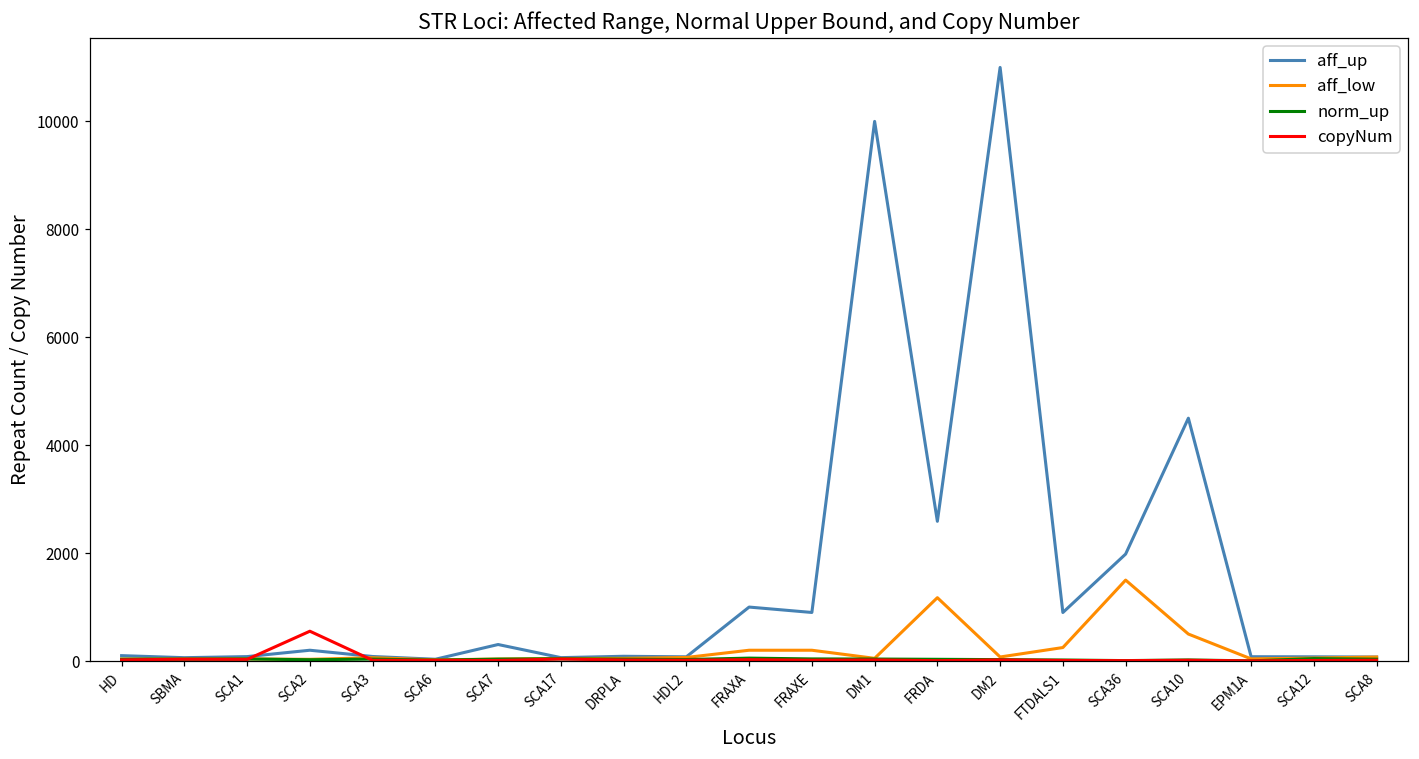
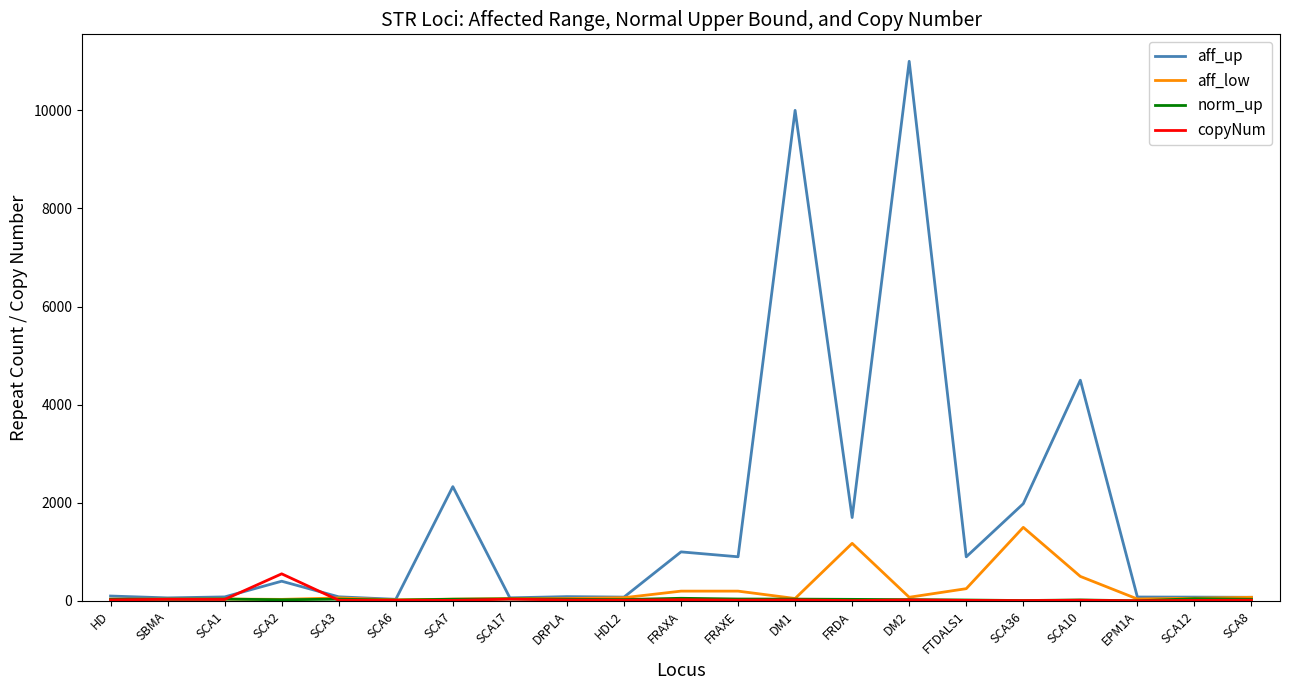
aff_up, SCA2: 200 -> 400
aff_up, SCA7: 300 -> 2300
aff_up, FRDA: 2600 -> 1700
